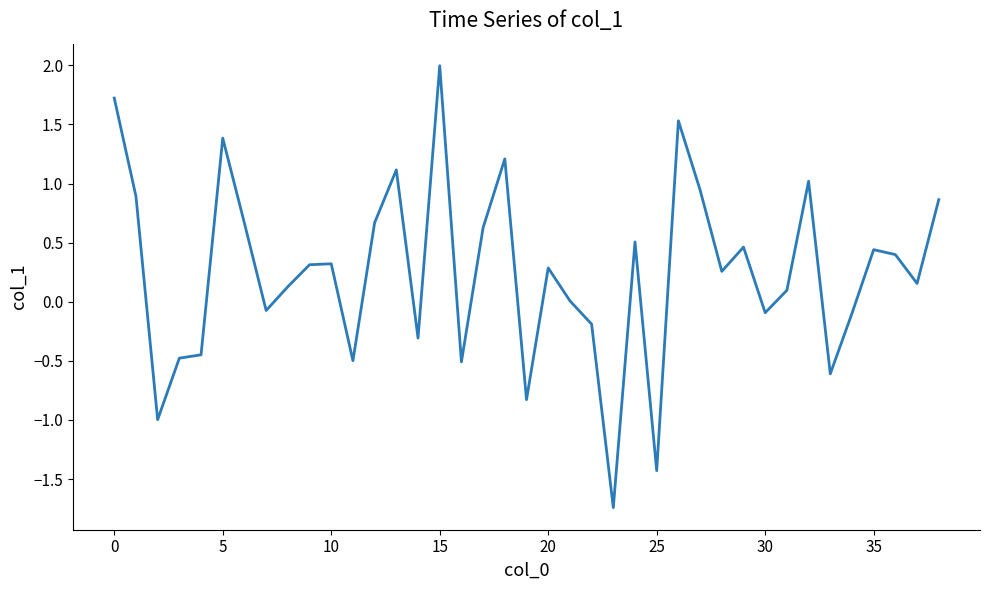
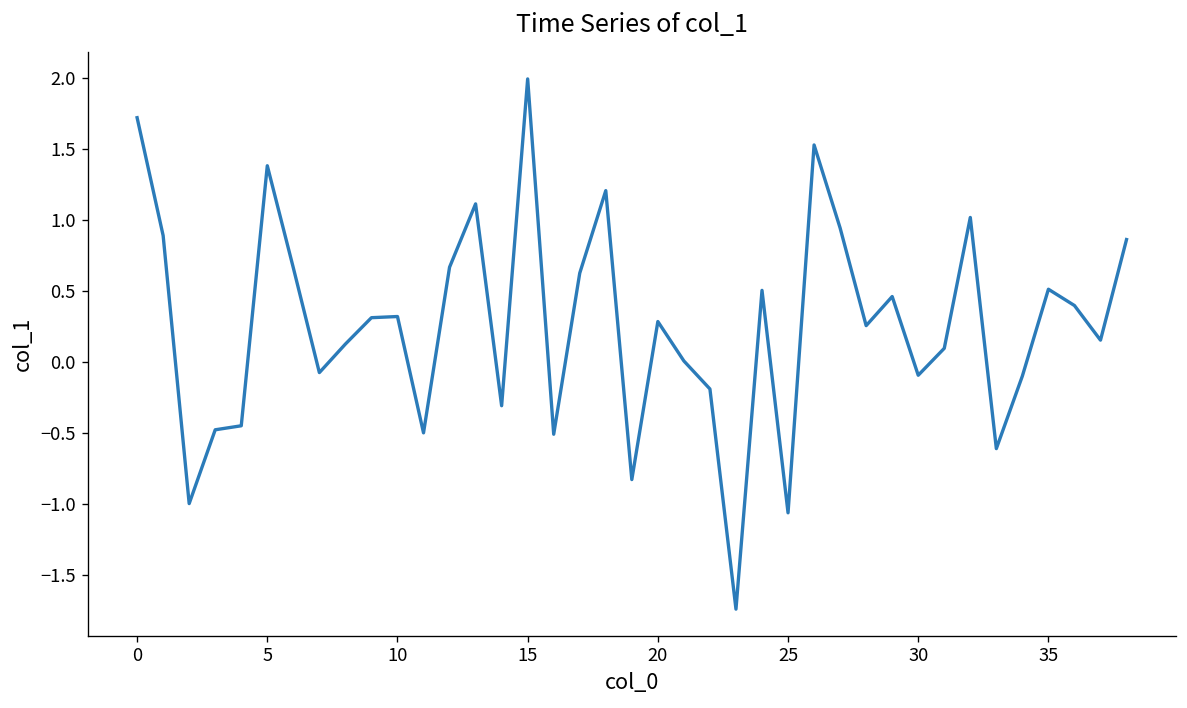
25: -1.43 -> -1.06
35: 0.44 -> 0.51
